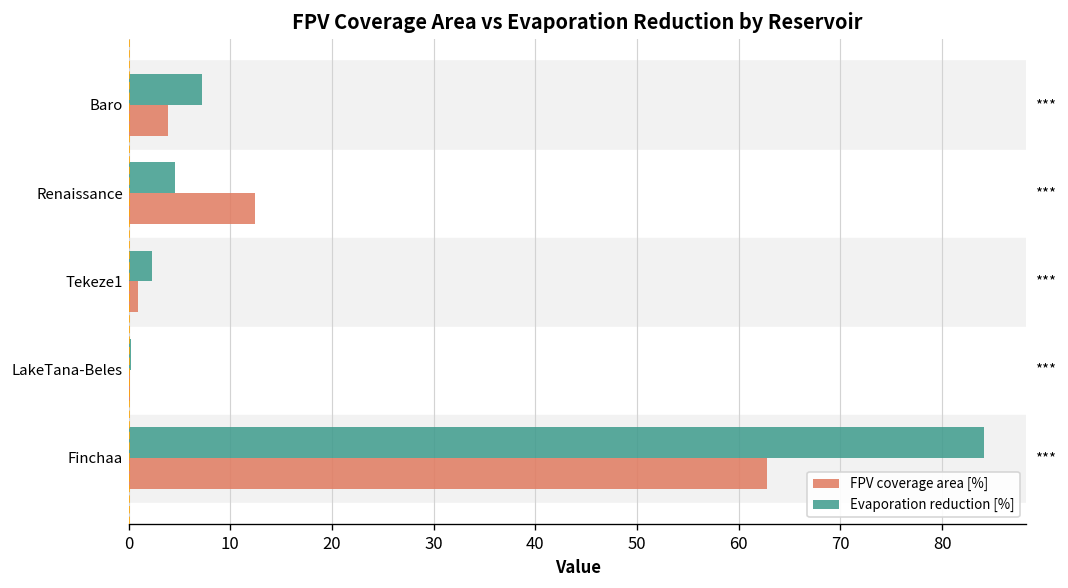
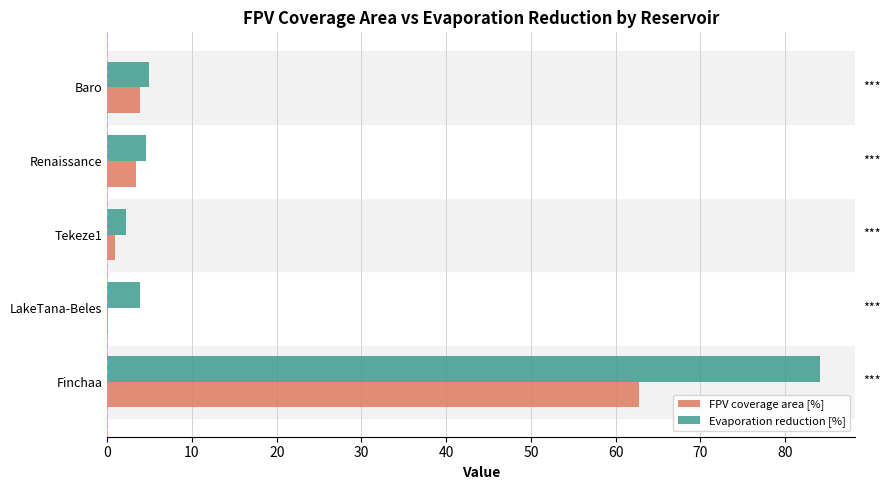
Evaporation reduction [%], Baro: 7 -> 5
FPV coverage area [%], Renaissance: 12 -> 3
Evaporation reduction [%], LakeTana-Beles: 0 -> 4
